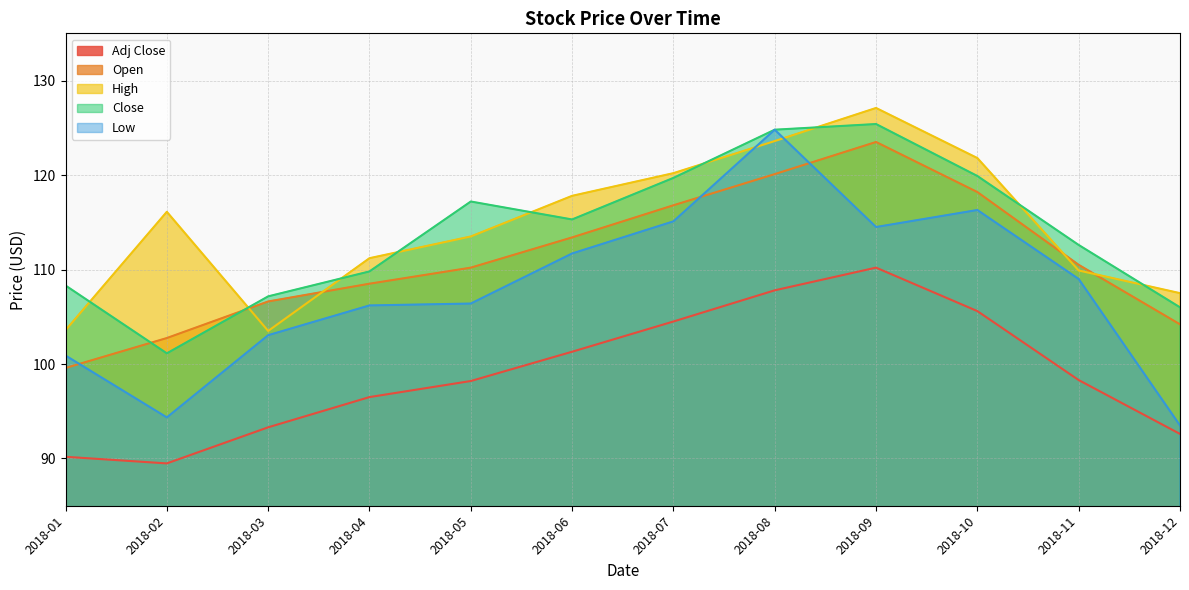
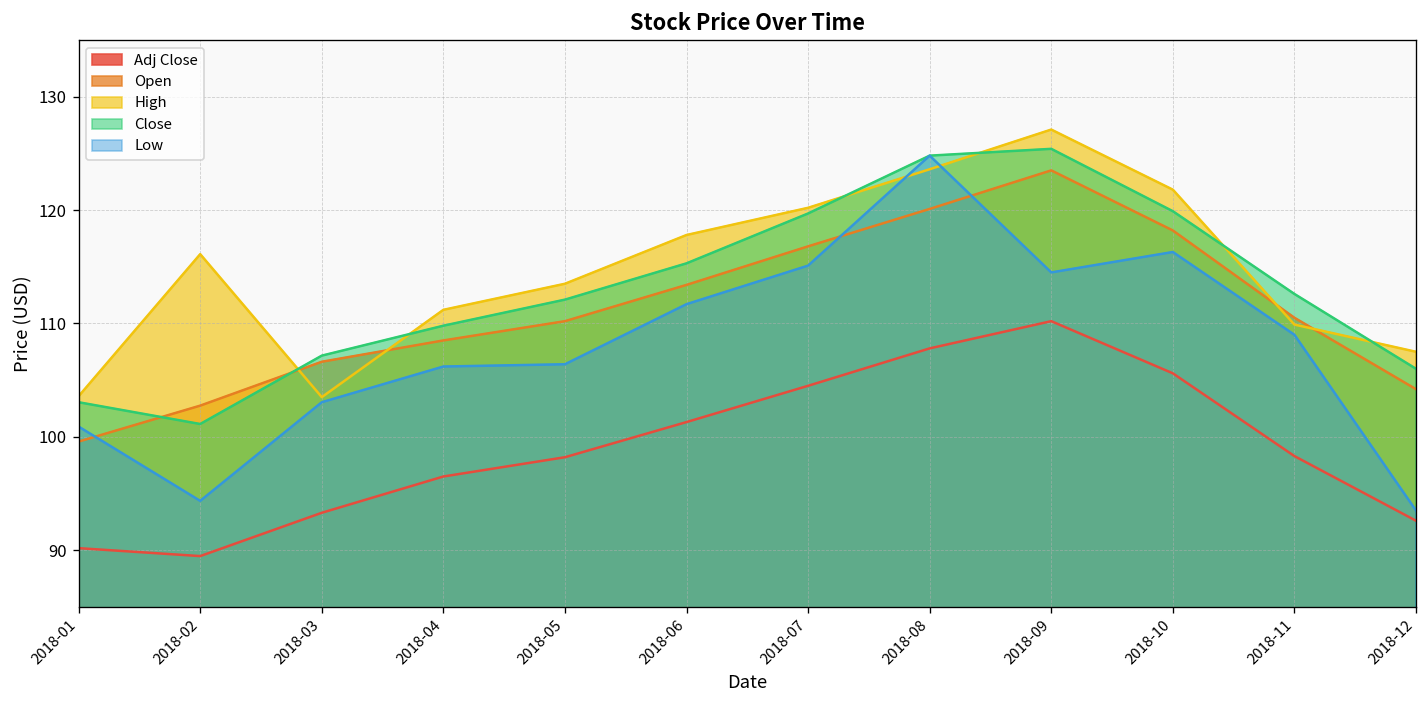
Close, 2018-01: 108 -> 103
Close, 2018-05: 117 -> 112
